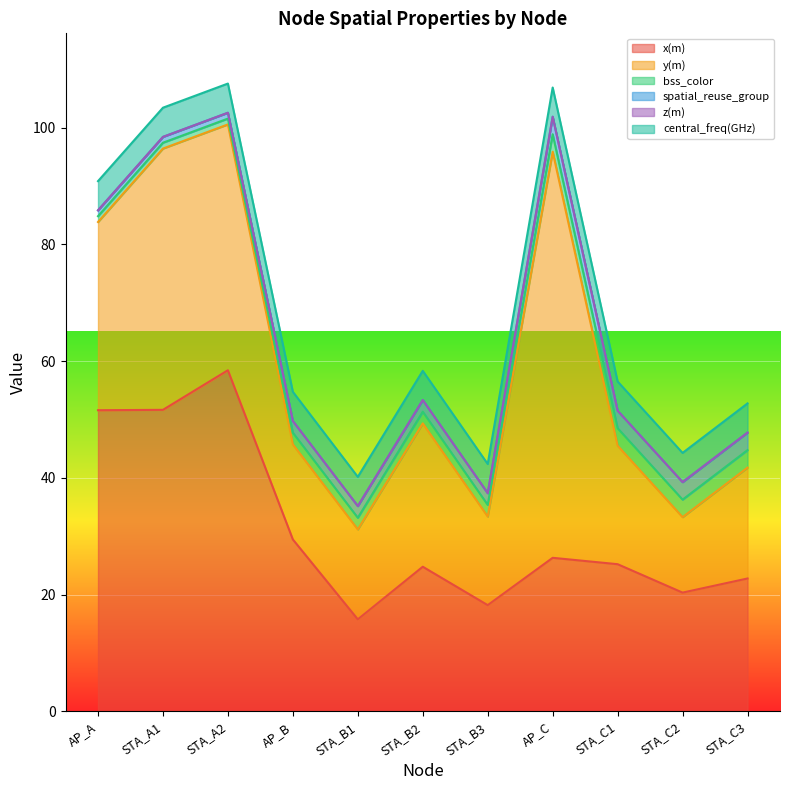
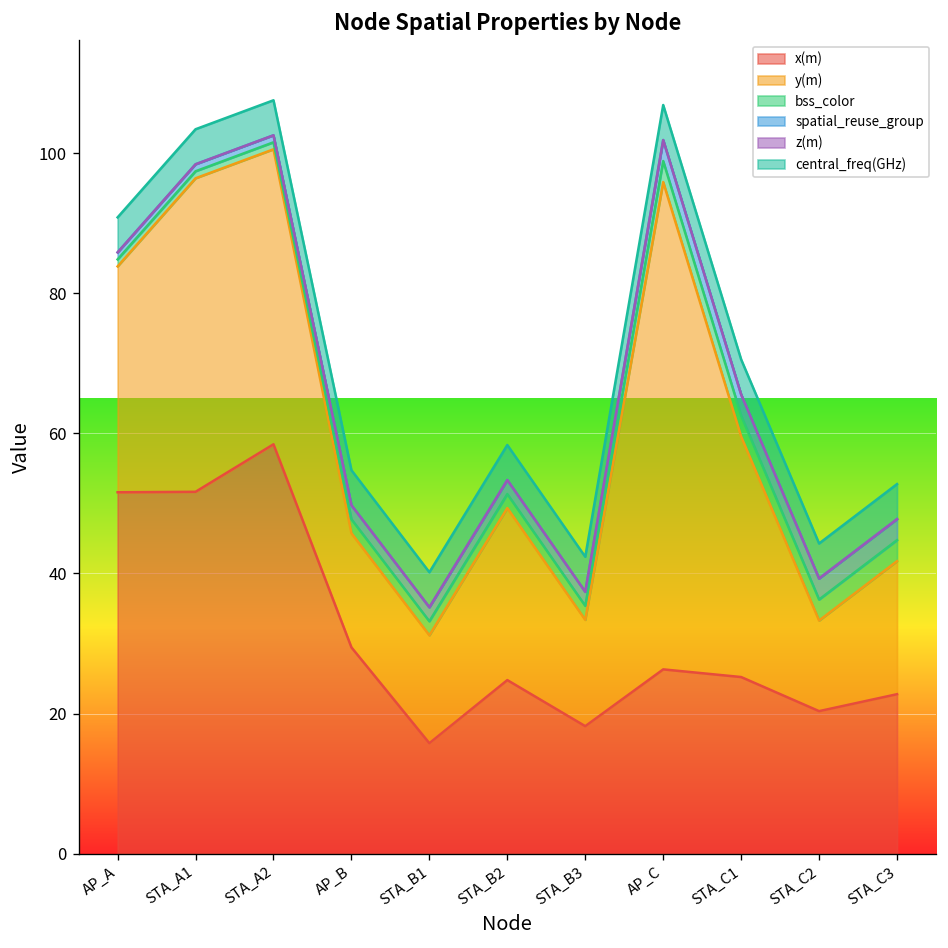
y(m), STA_C1: 20 -> 34
